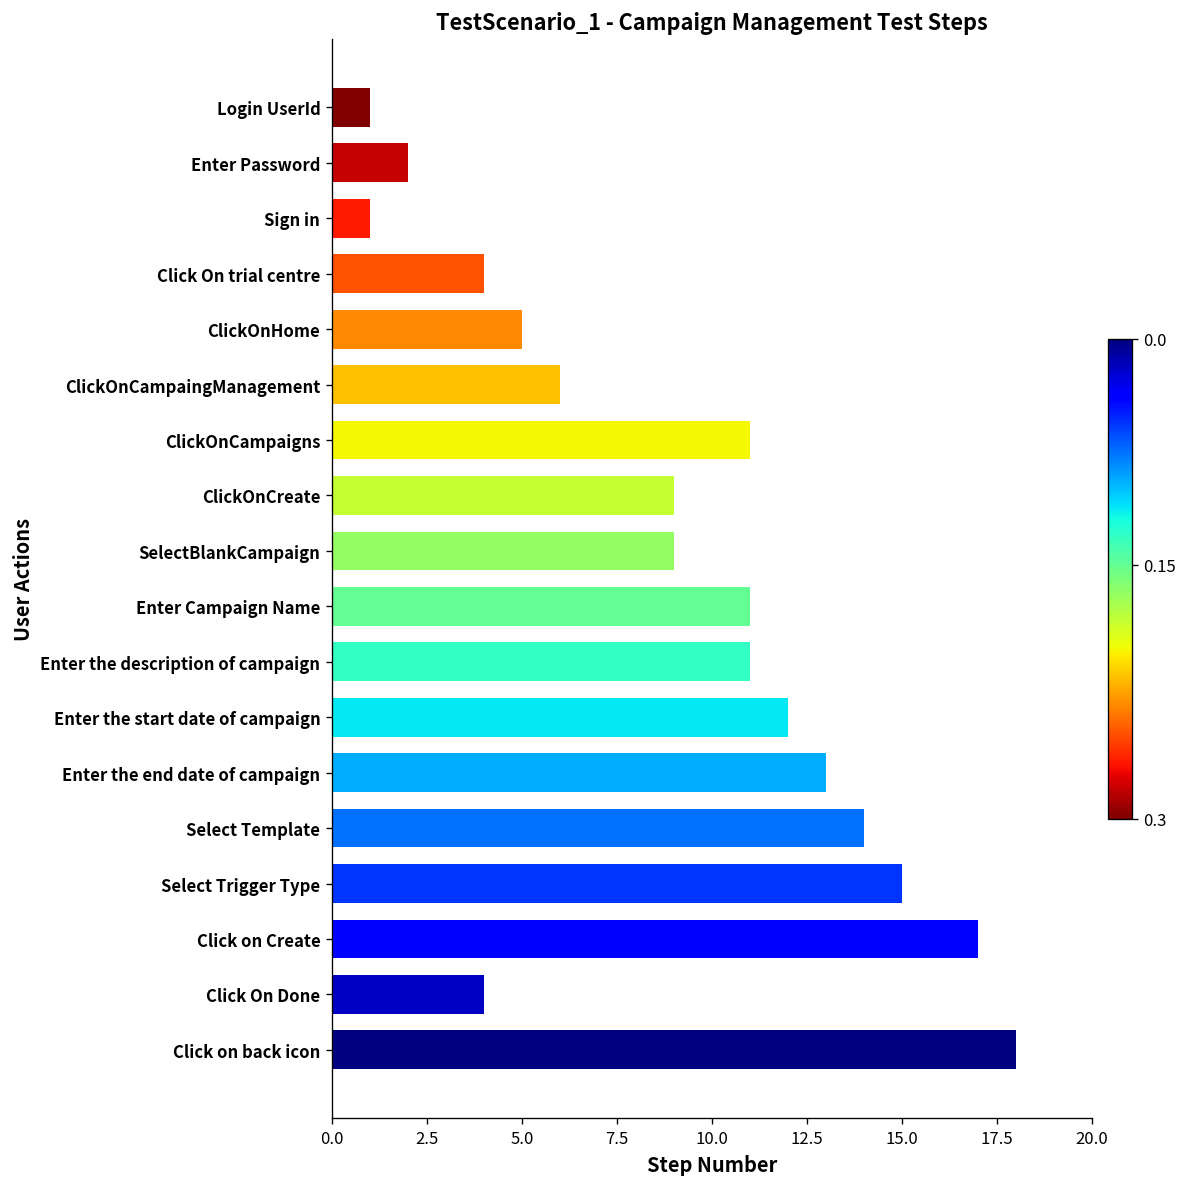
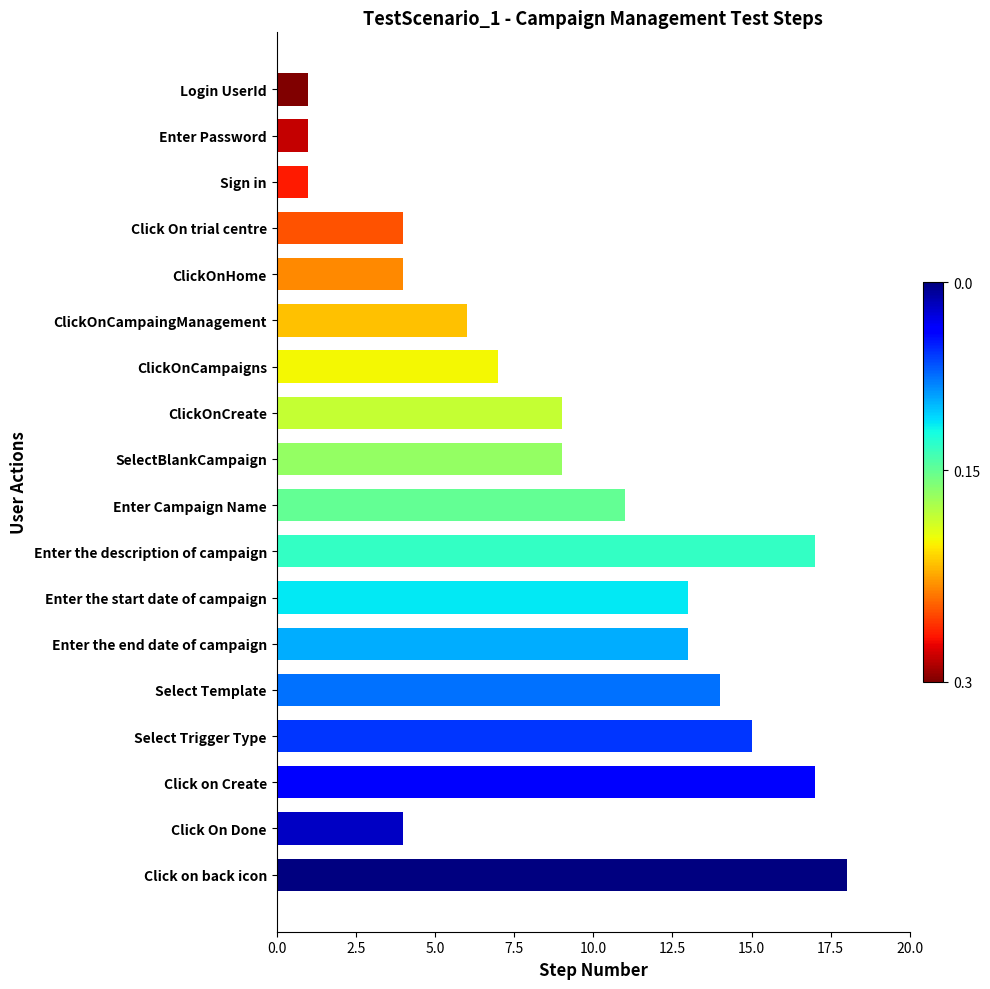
Enter Password: 2 -> 1
ClickOnHome: 5 -> 4
ClickOnCampaigns: 11 -> 7
Enter the description of campaign: 11 -> 17
Enter the start date of campaign: 12 -> 13
